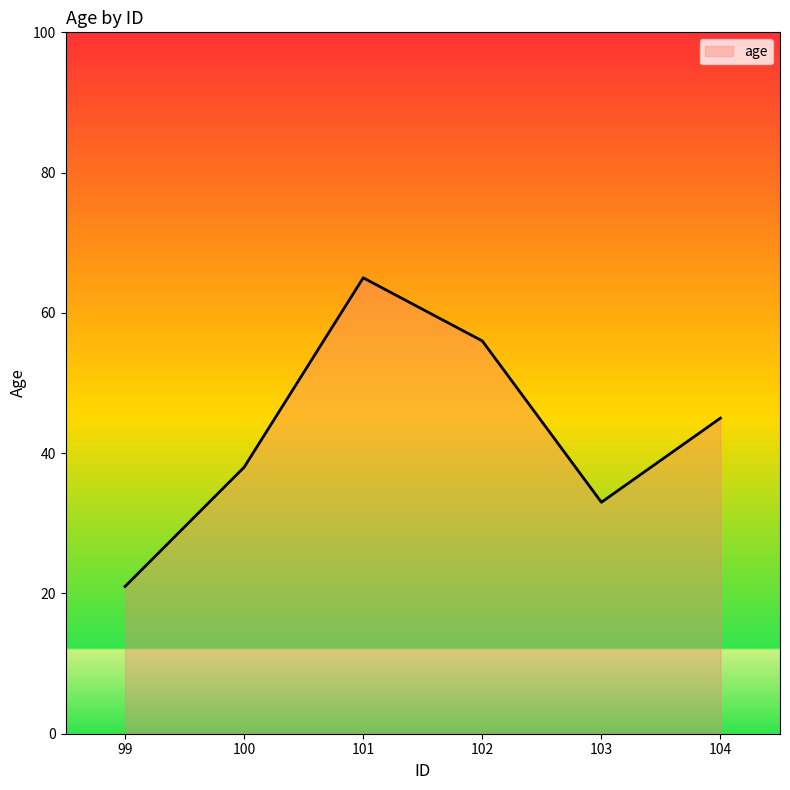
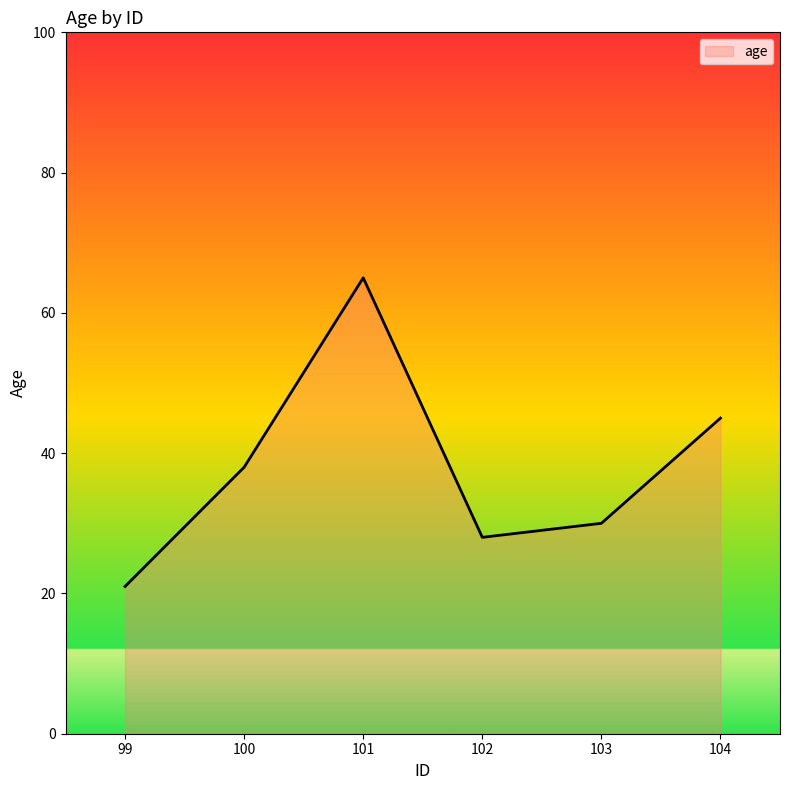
102: 56 -> 28
103: 33 -> 30
